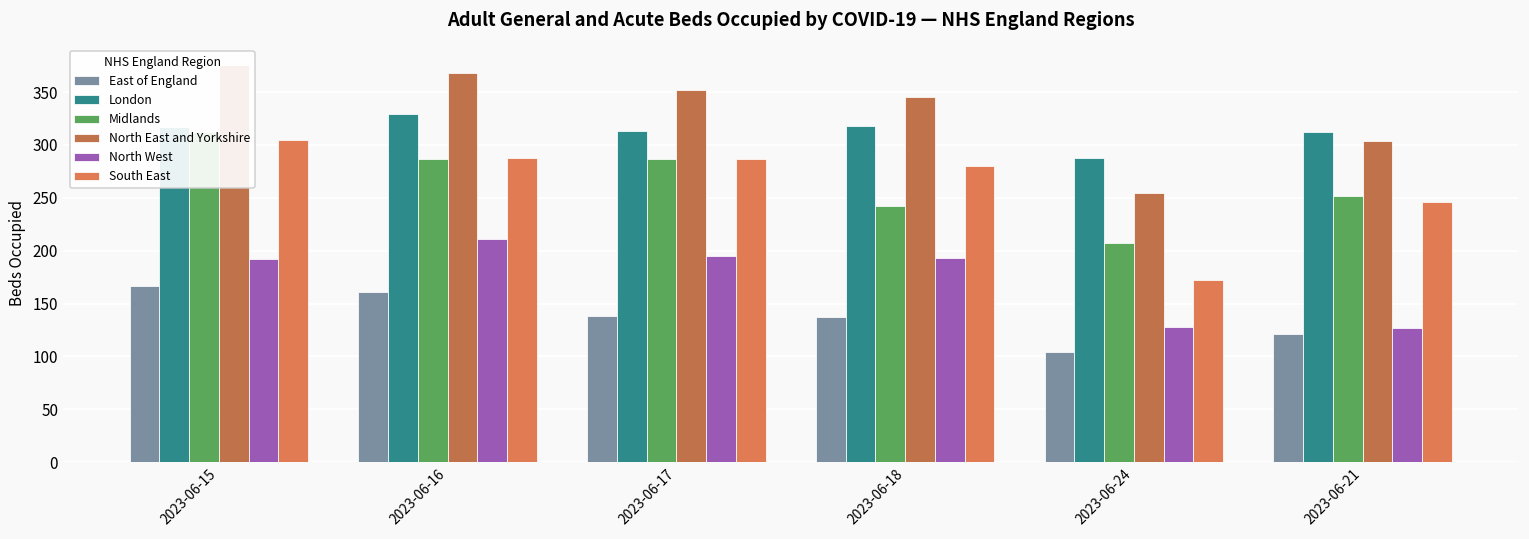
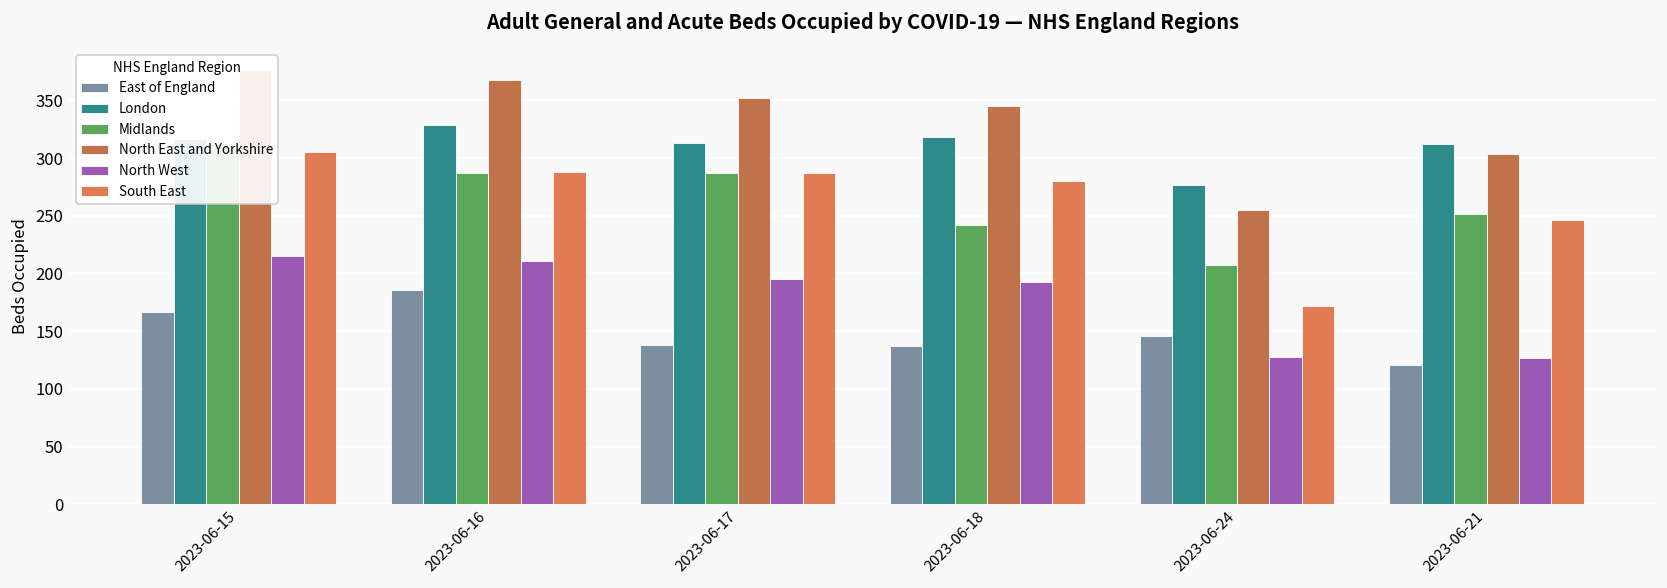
North West, 2023-06-15: 190 -> 220
East of England, 2023-06-16: 160 -> 190
East of England, 2023-06-24: 100 -> 150
London, 2023-06-24: 290 -> 280
